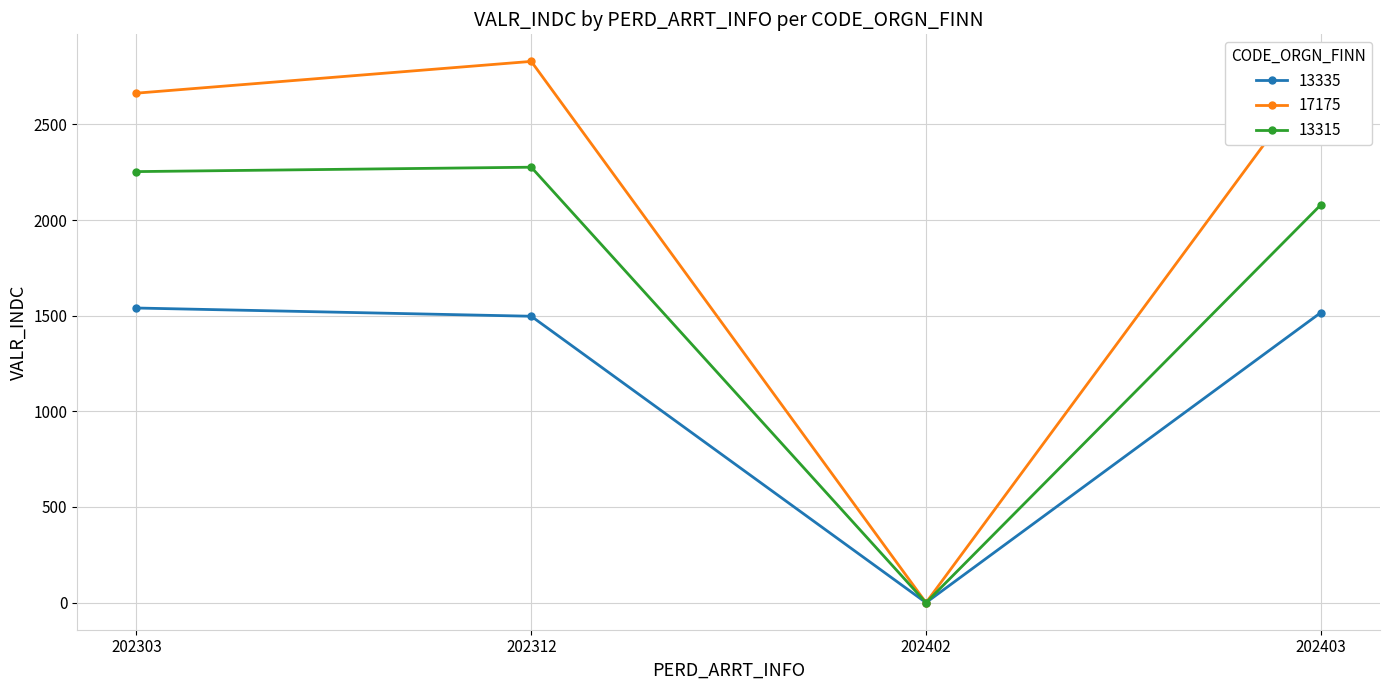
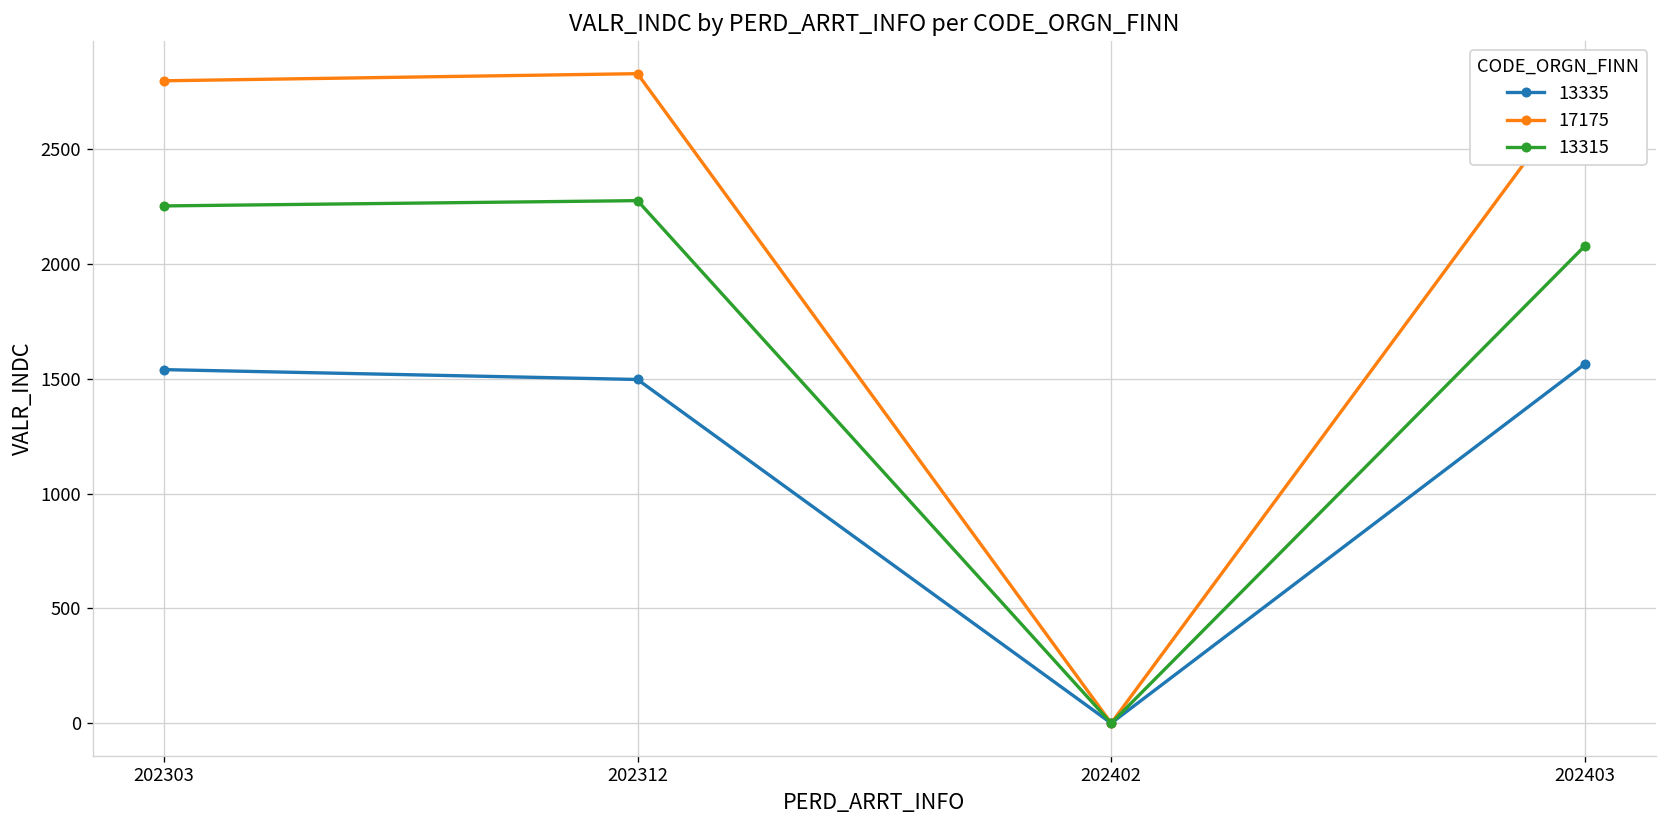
17175, 202303: 2660 -> 2800
13335, 202403: 1520 -> 1570
